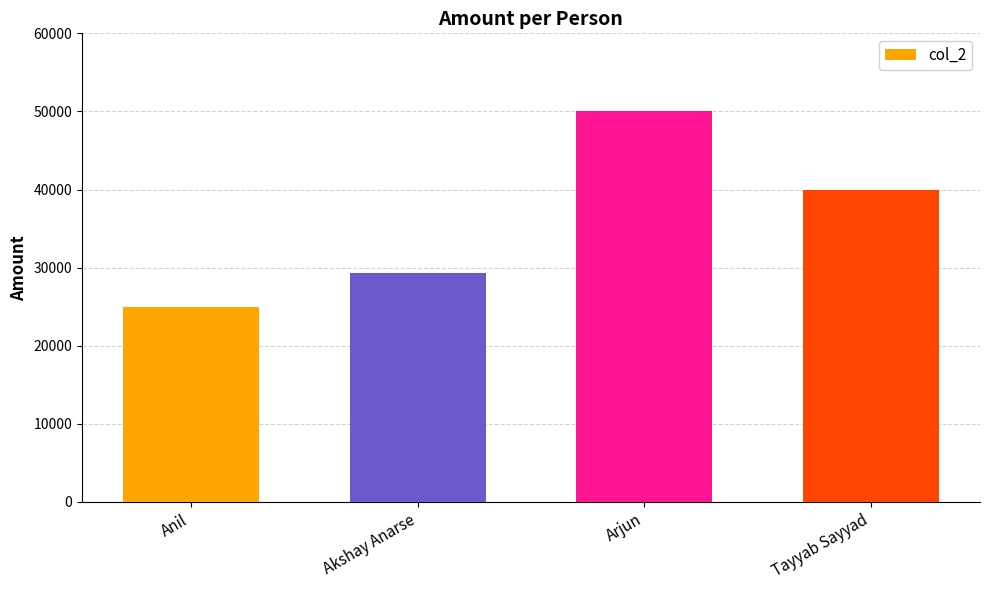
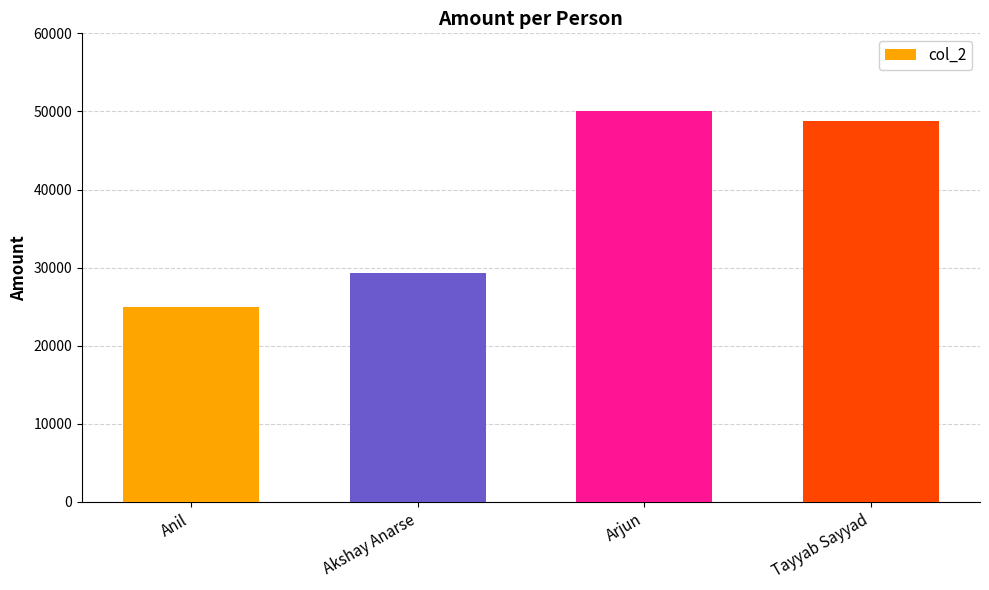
Tayyab Sayyad: 40000 -> 49000
